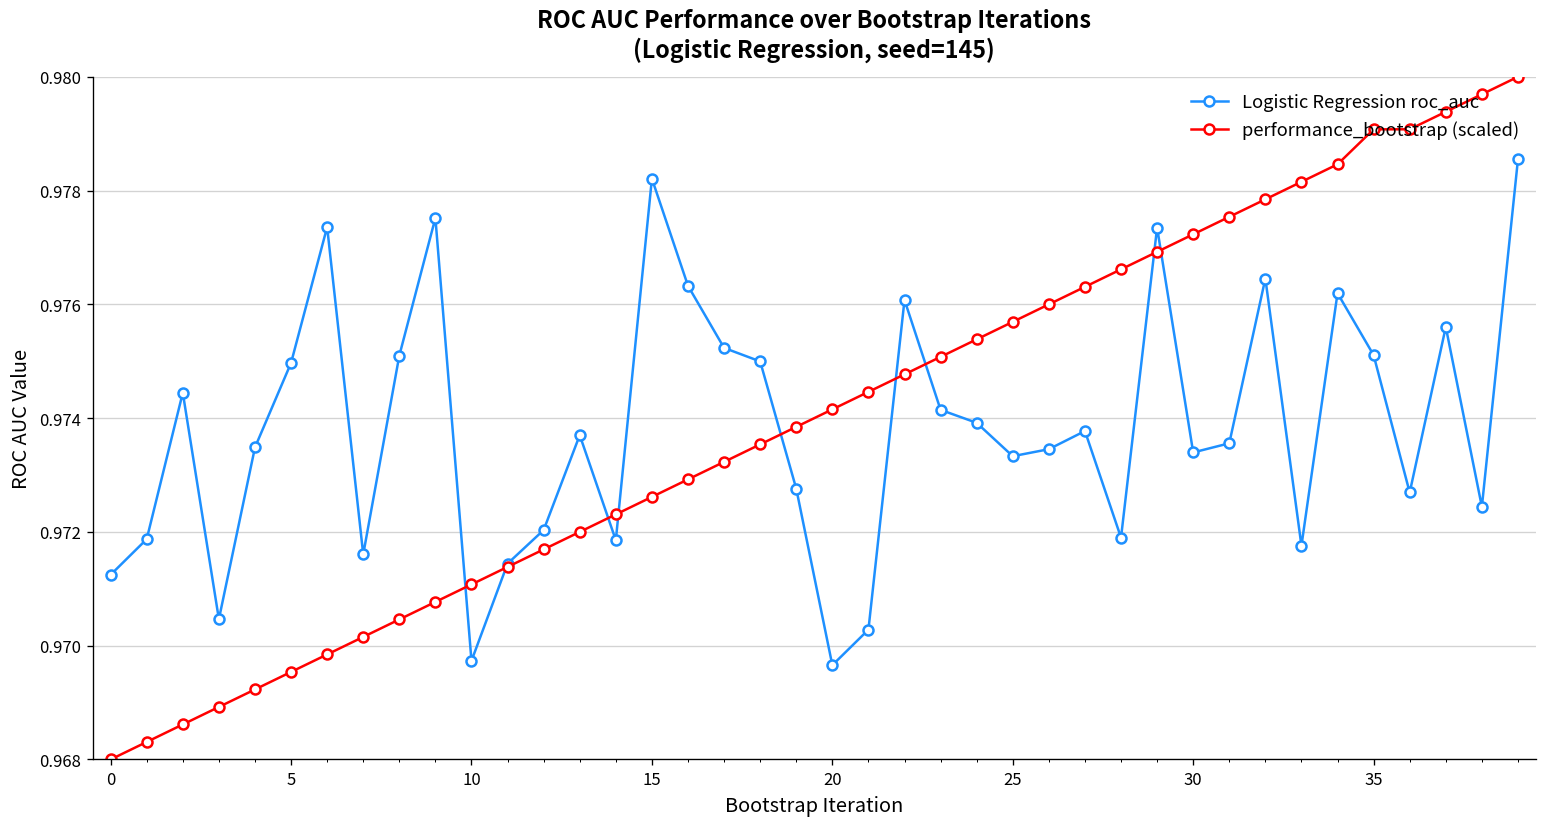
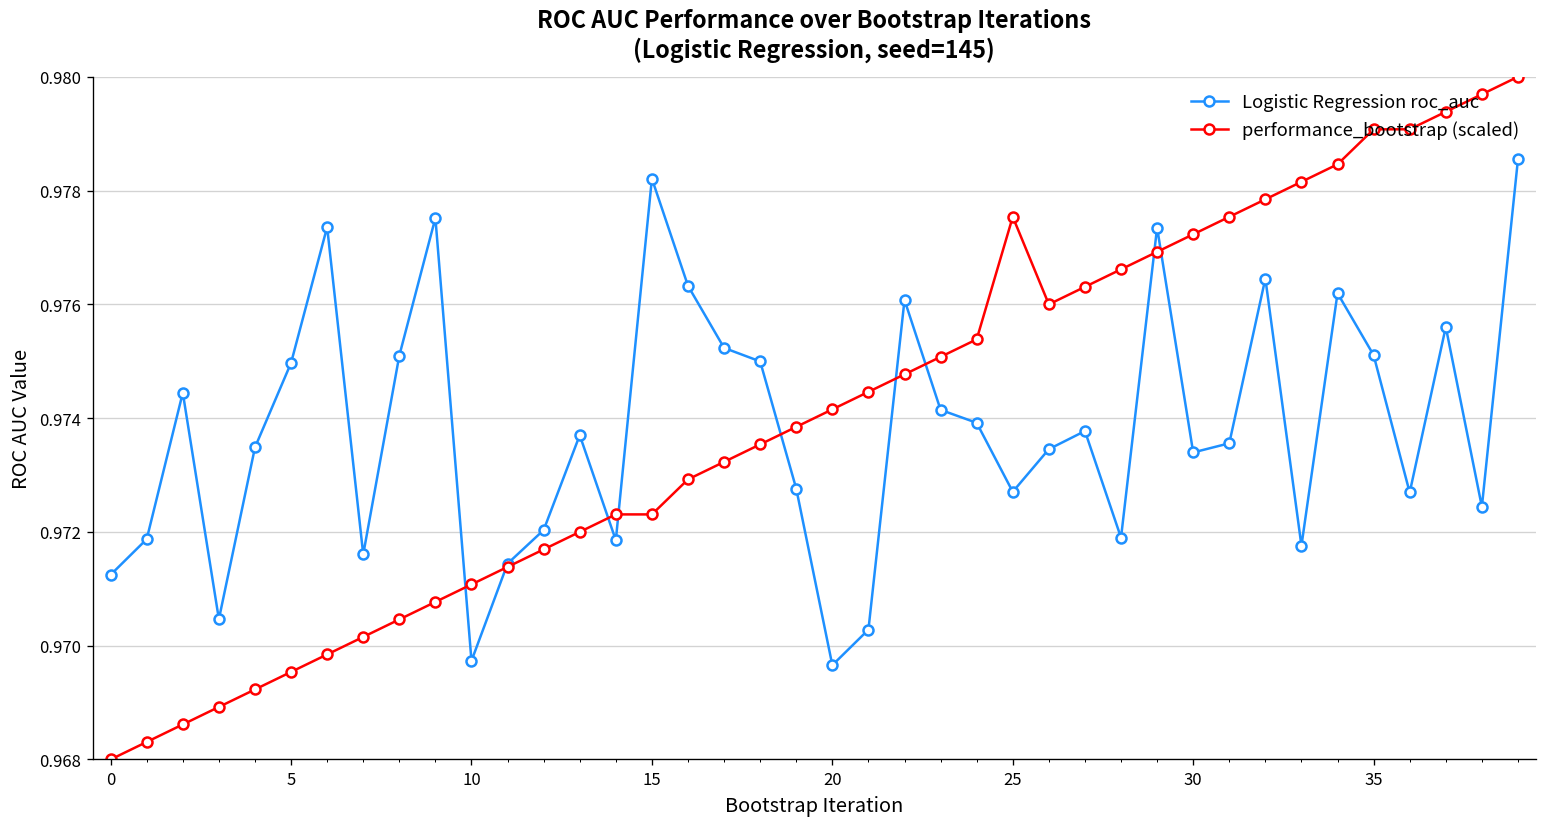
performance_bootstrap (scaled), 15: 0.9726 -> 0.9723
Logistic Regression roc_auc, 25: 0.9733 -> 0.9727
performance_bootstrap (scaled), 25: 0.9757 -> 0.9775
